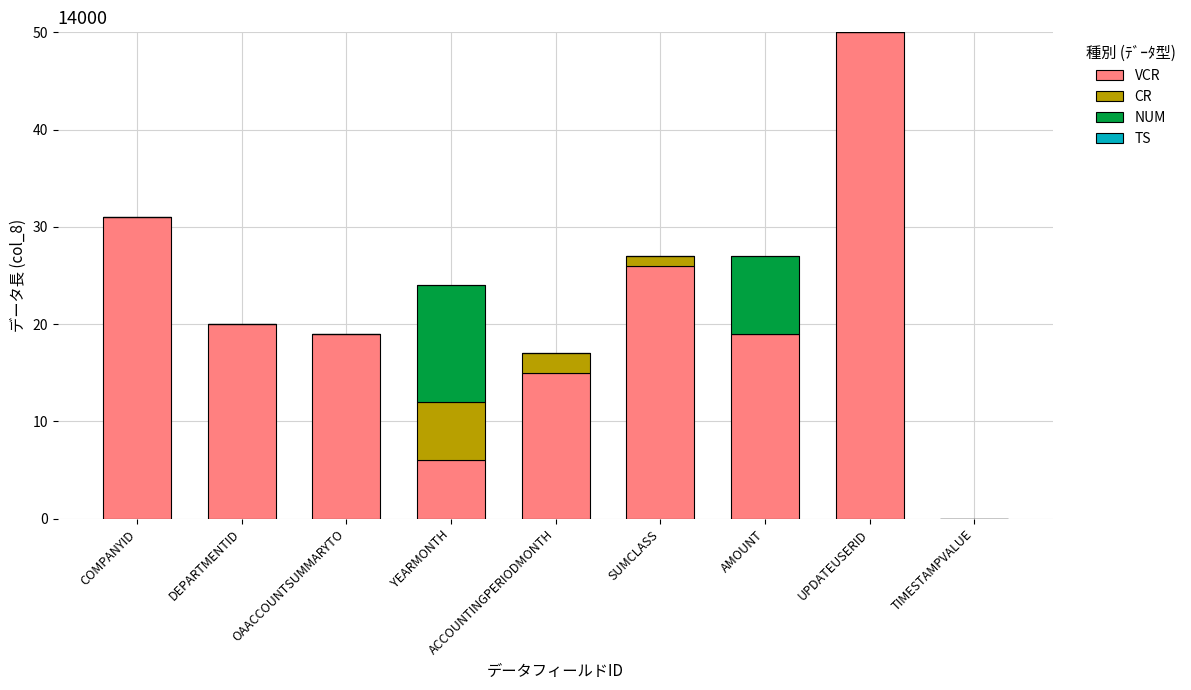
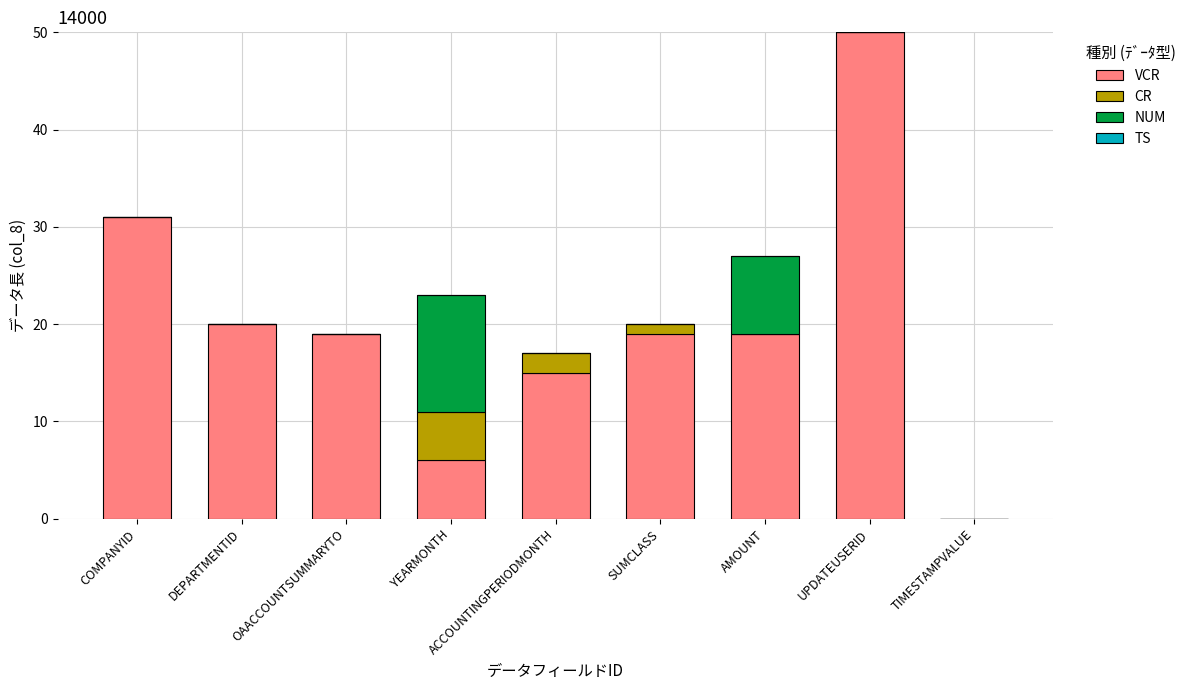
CR, YEARMONTH: 6 -> 5
VCR, SUMCLASS: 26 -> 19
